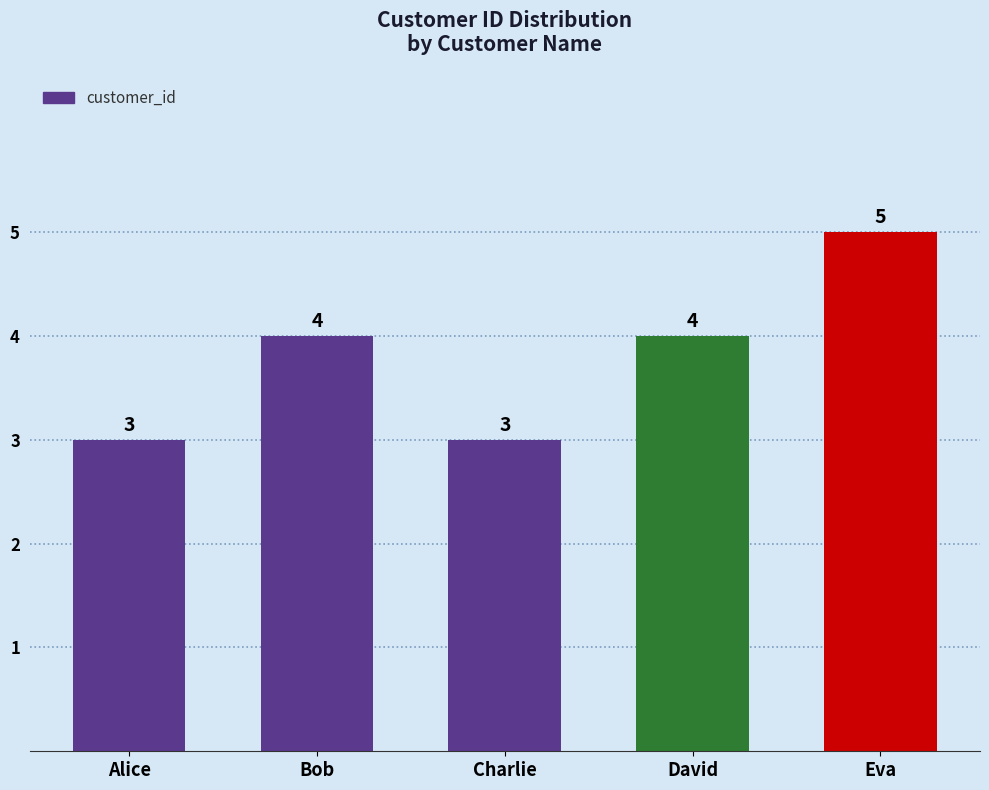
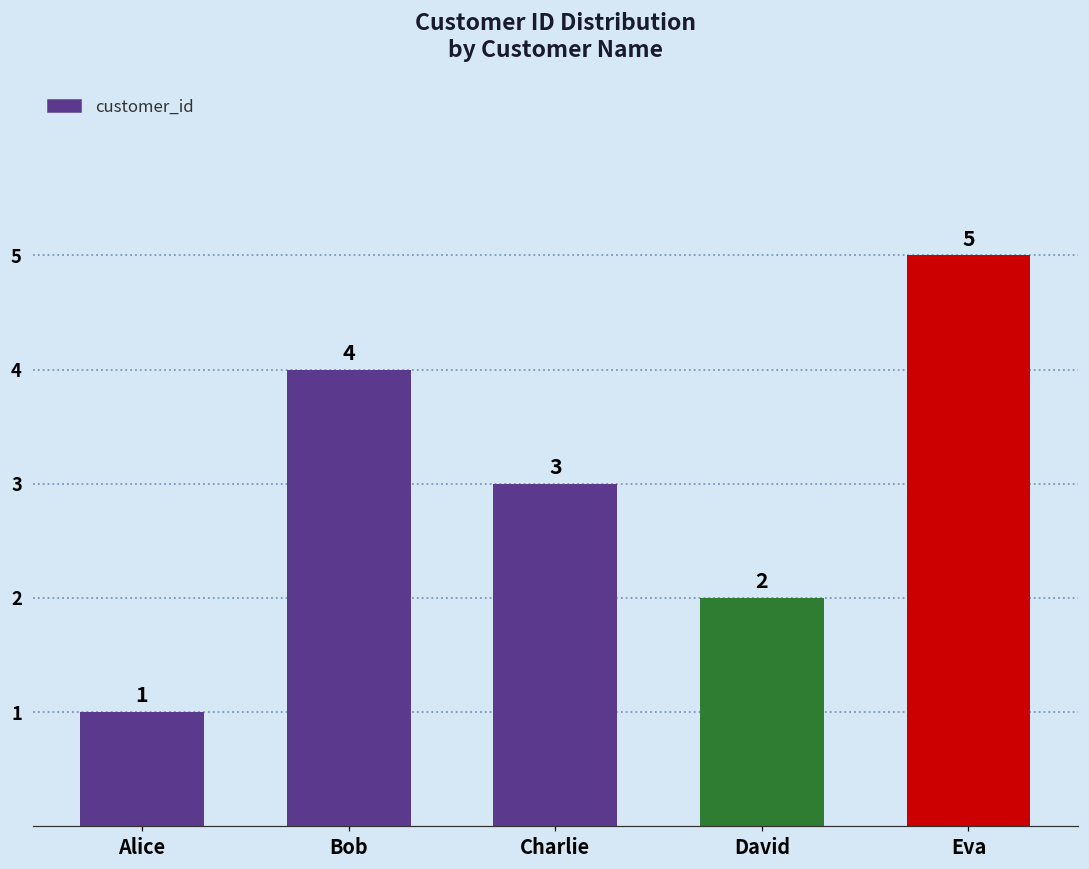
Alice: 3 -> 1
David: 4 -> 2
